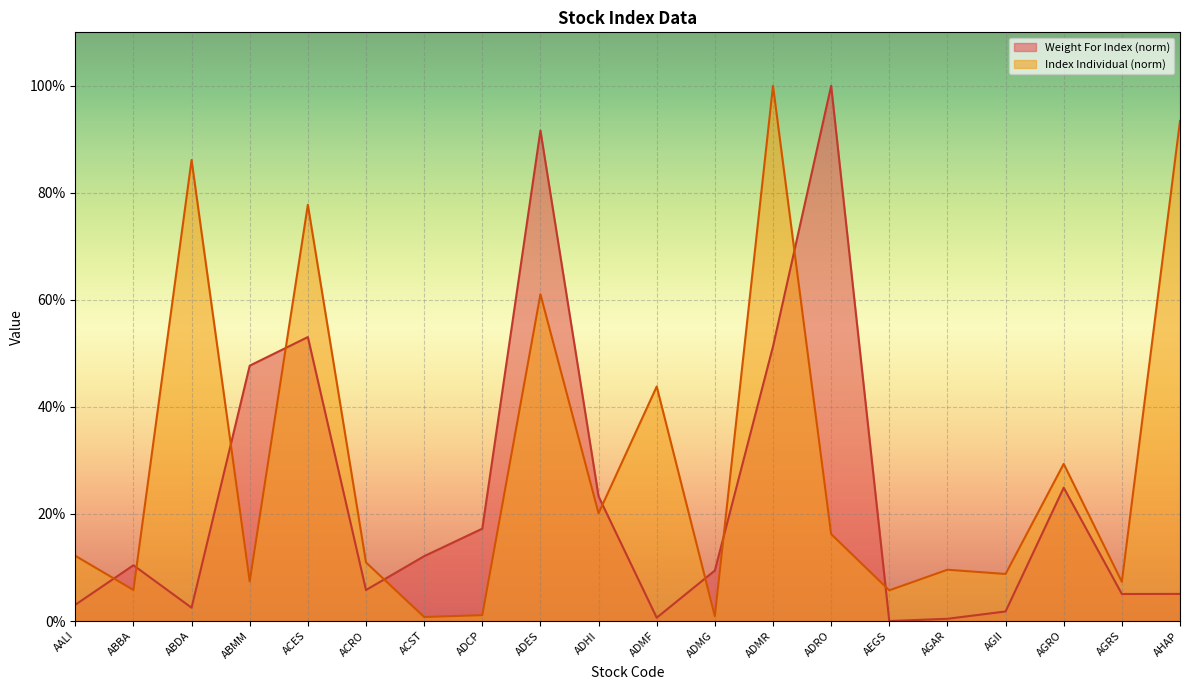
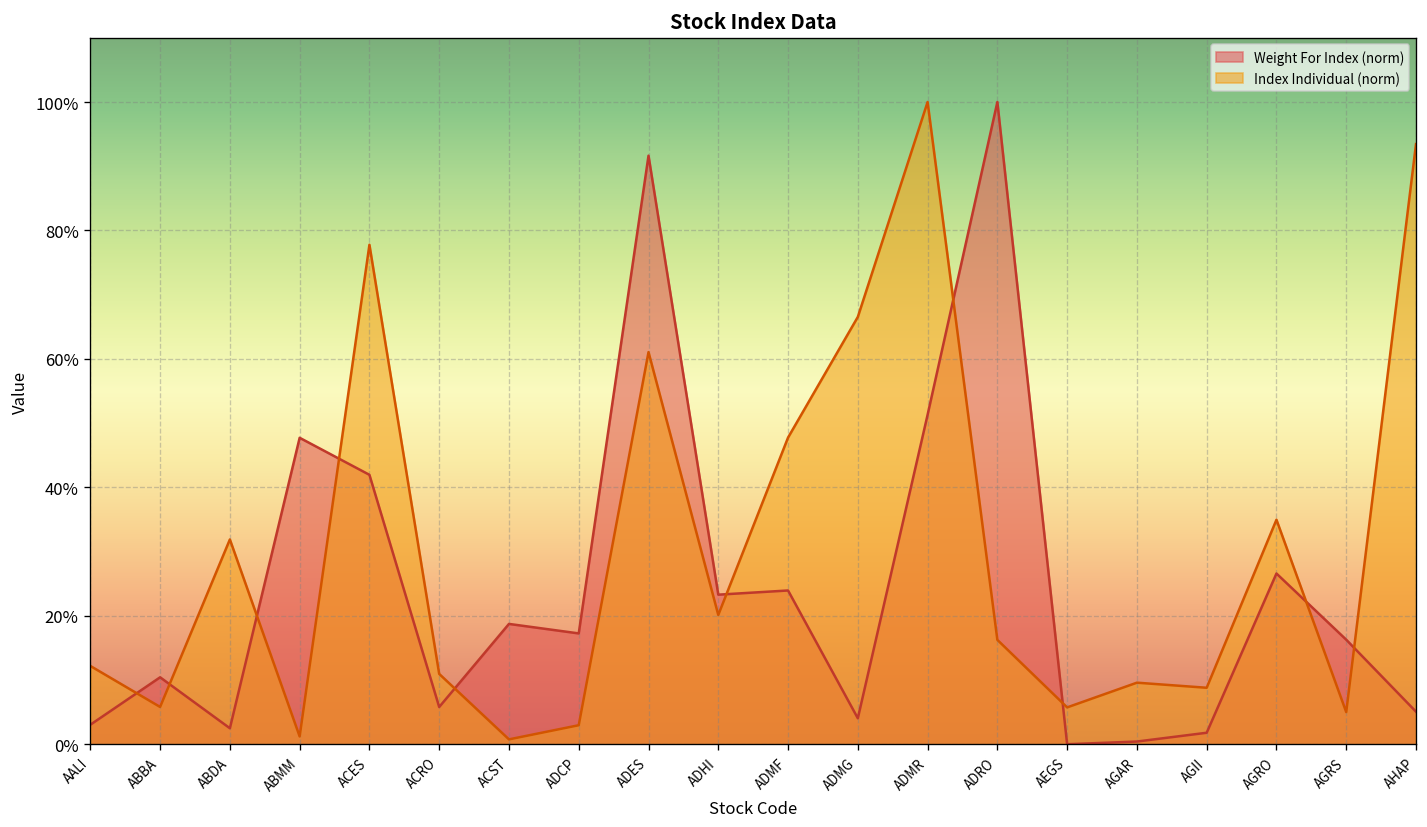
Index Individual (norm), ABDA: 86% -> 32%
Index Individual (norm), ABMM: 7% -> 1%
Weight For Index (norm), ACES: 53% -> 42%
Weight For Index (norm), ACST: 12% -> 19%
Index Individual (norm), ADCP: 1% -> 3%
Weight For Index (norm), ADMF: 1% -> 24%
Index Individual (norm), ADMF: 44% -> 48%
Weight For Index (norm), ADMG: 9% -> 4%
Index Individual (norm), ADMG: 1% -> 67%
Weight For Index (norm), AGRO: 25% -> 27%
Index Individual (norm), AGRO: 29% -> 35%
Weight For Index (norm), AGRS: 5% -> 16%
Index Individual (norm), AGRS: 7% -> 5%
